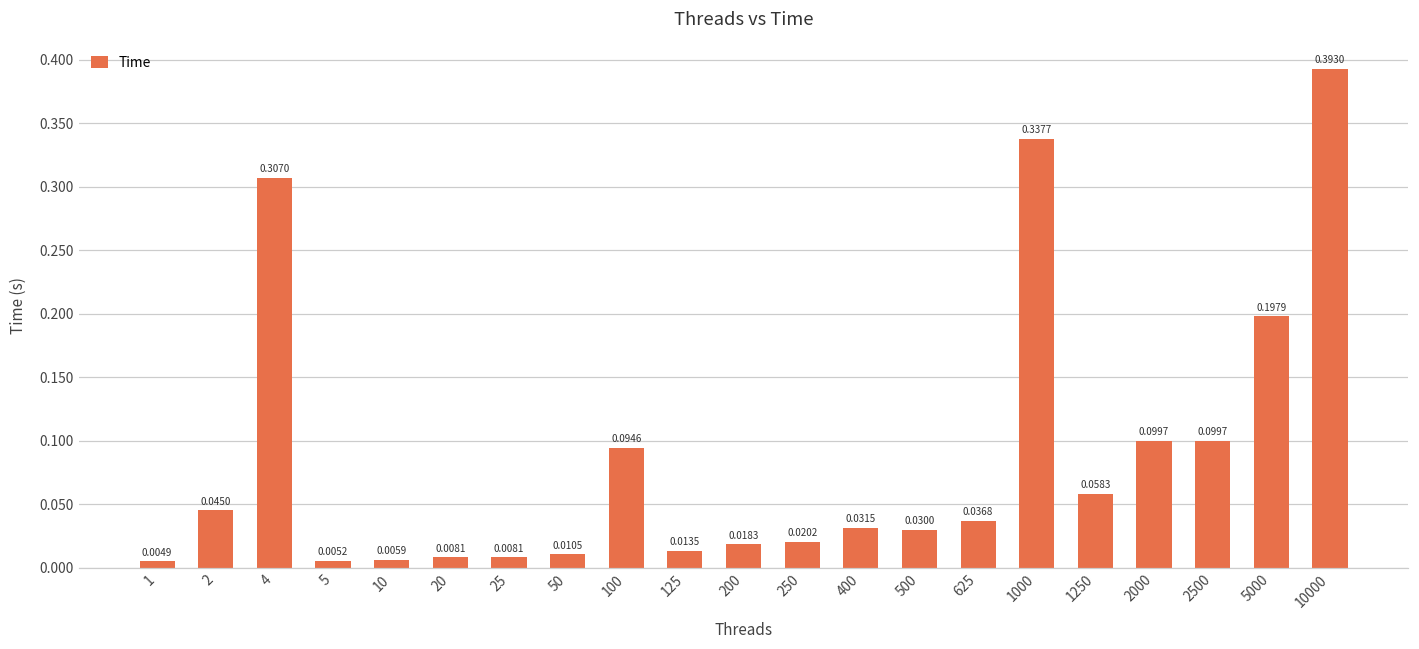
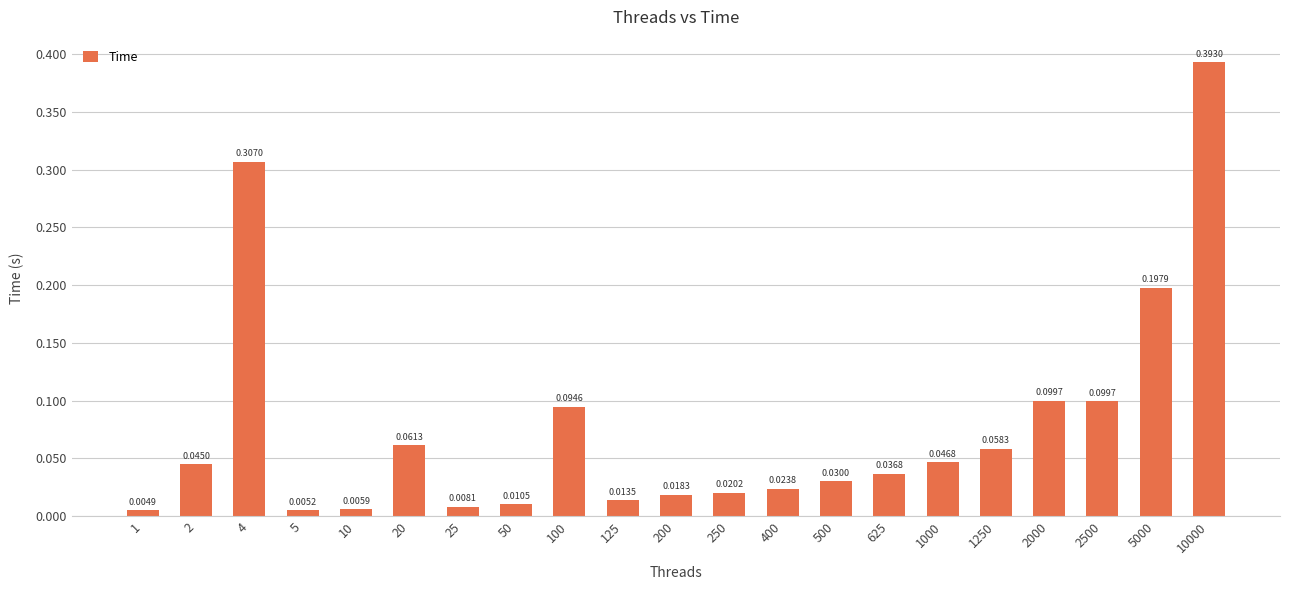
20: 0.0081 -> 0.0613
400: 0.0315 -> 0.0238
1000: 0.3377 -> 0.0468
